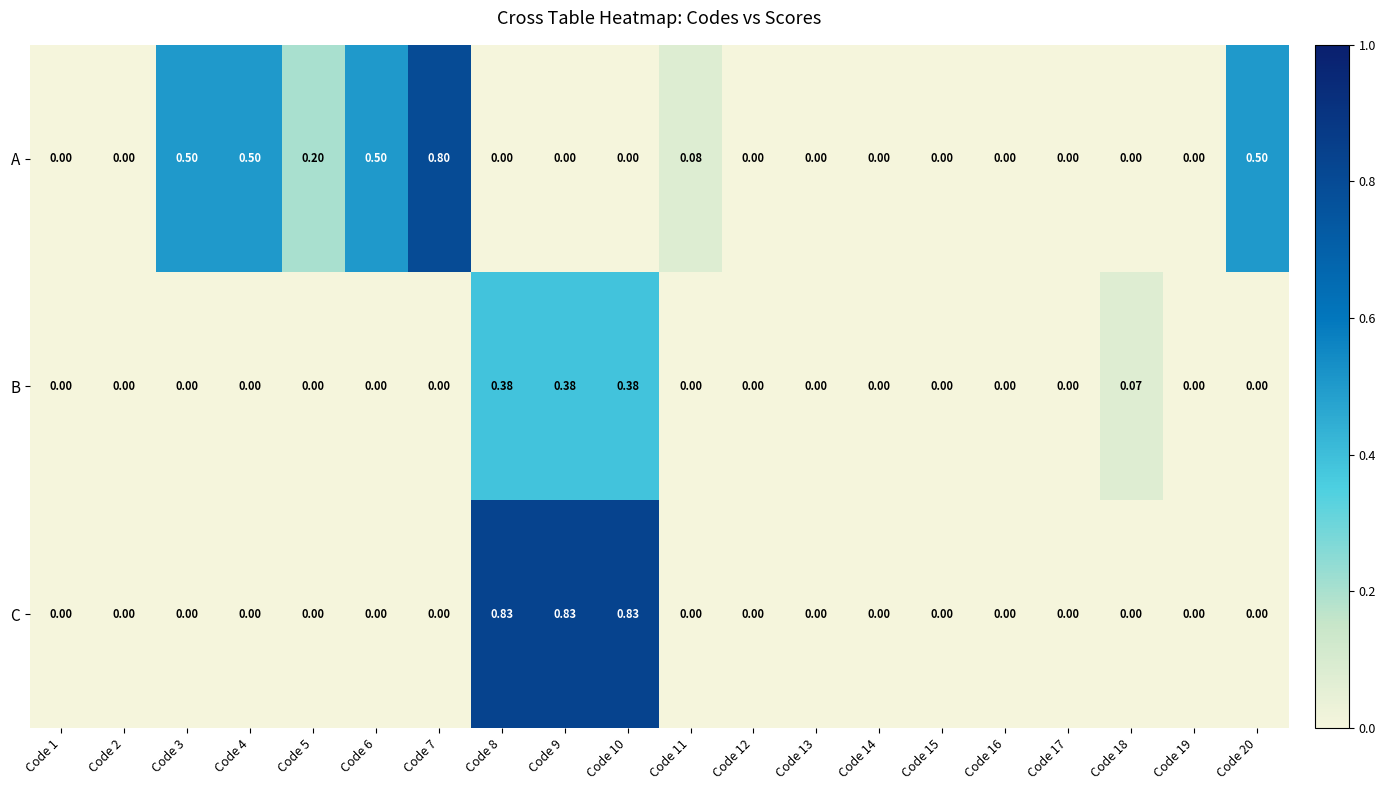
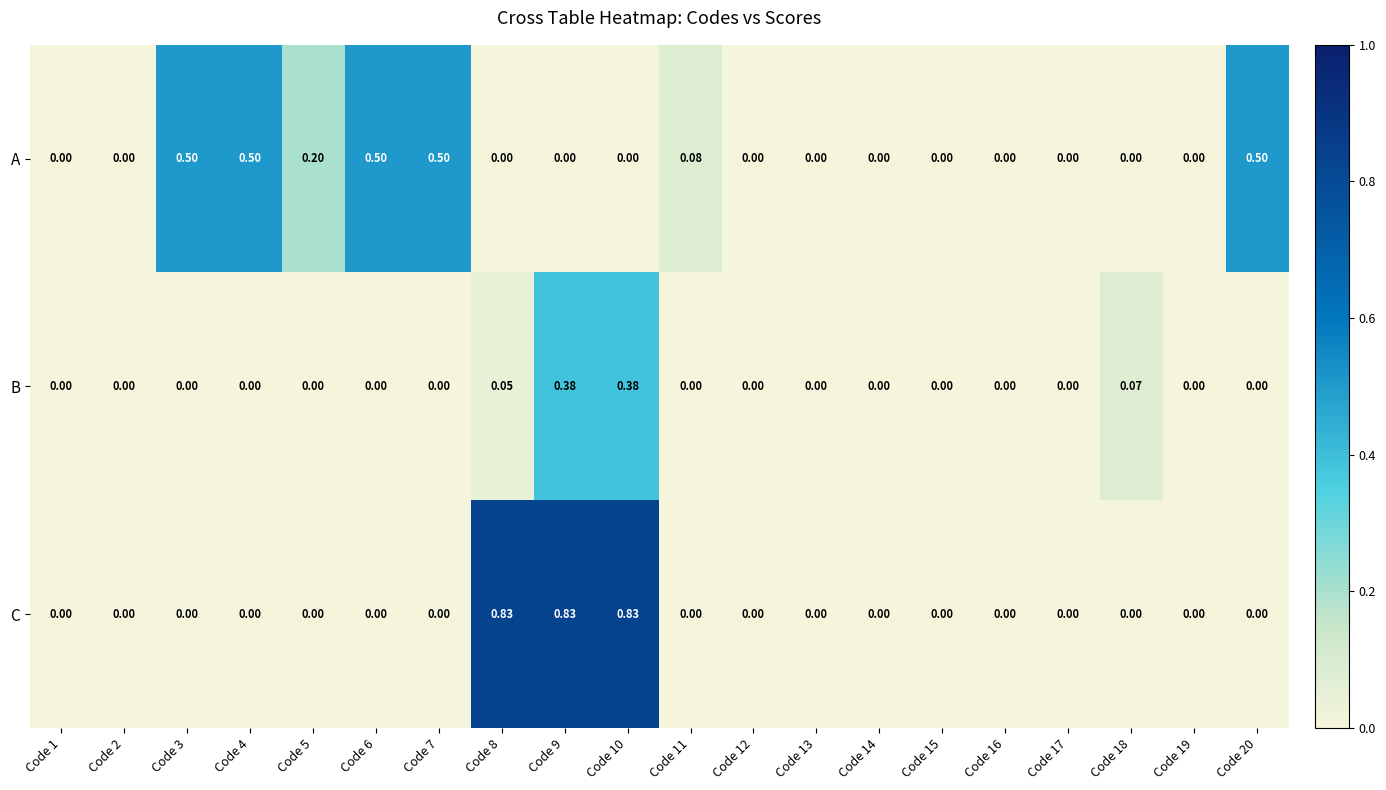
A, Code 7: 0.80 -> 0.50
B, Code 8: 0.38 -> 0.05
